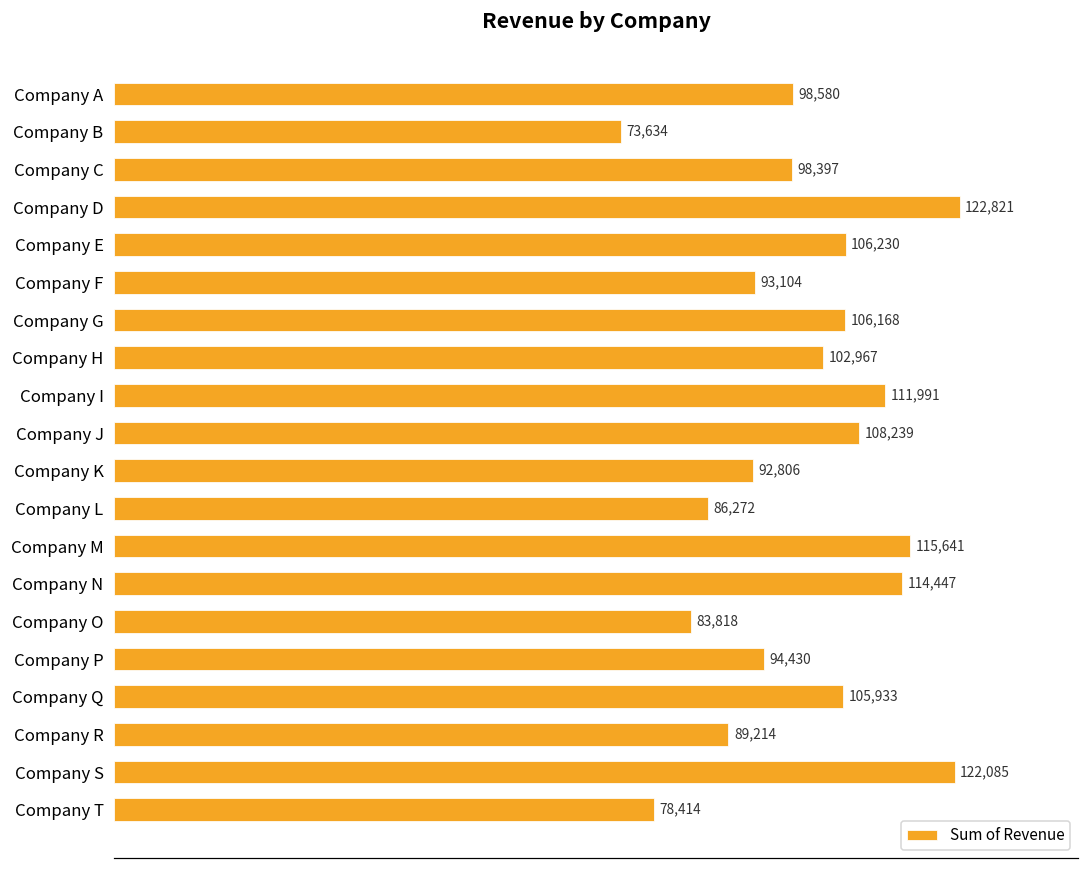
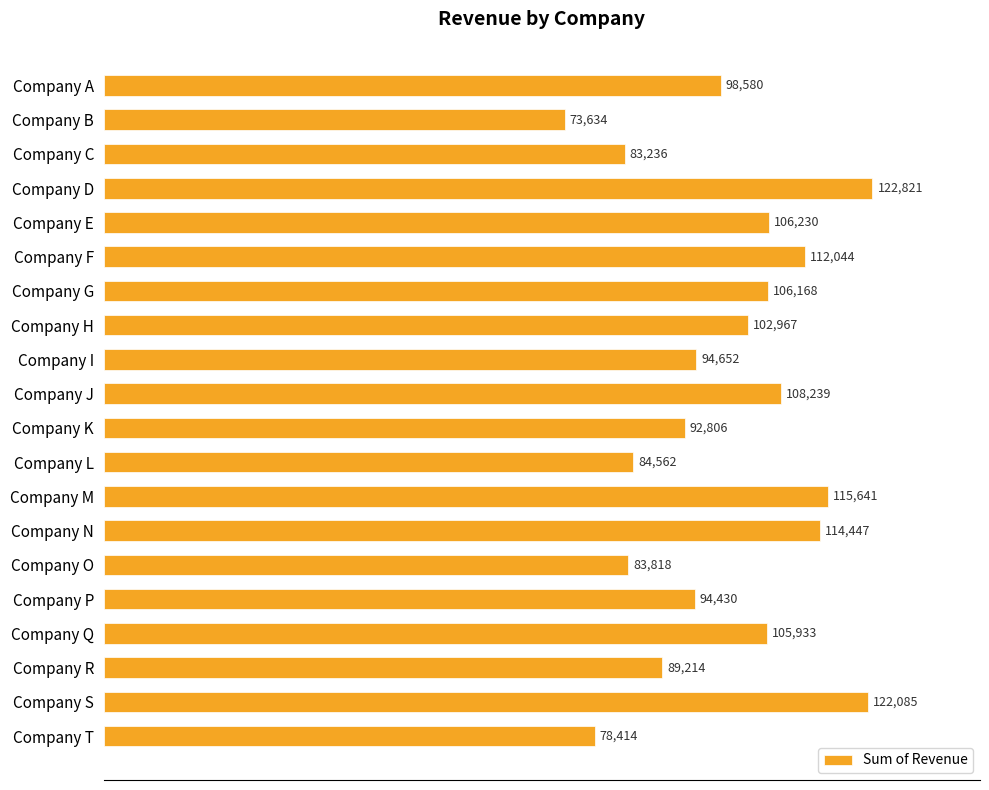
Company C: 98,397 -> 83,236
Company F: 93,104 -> 112,044
Company I: 111,991 -> 94,652
Company L: 86,272 -> 84,562
